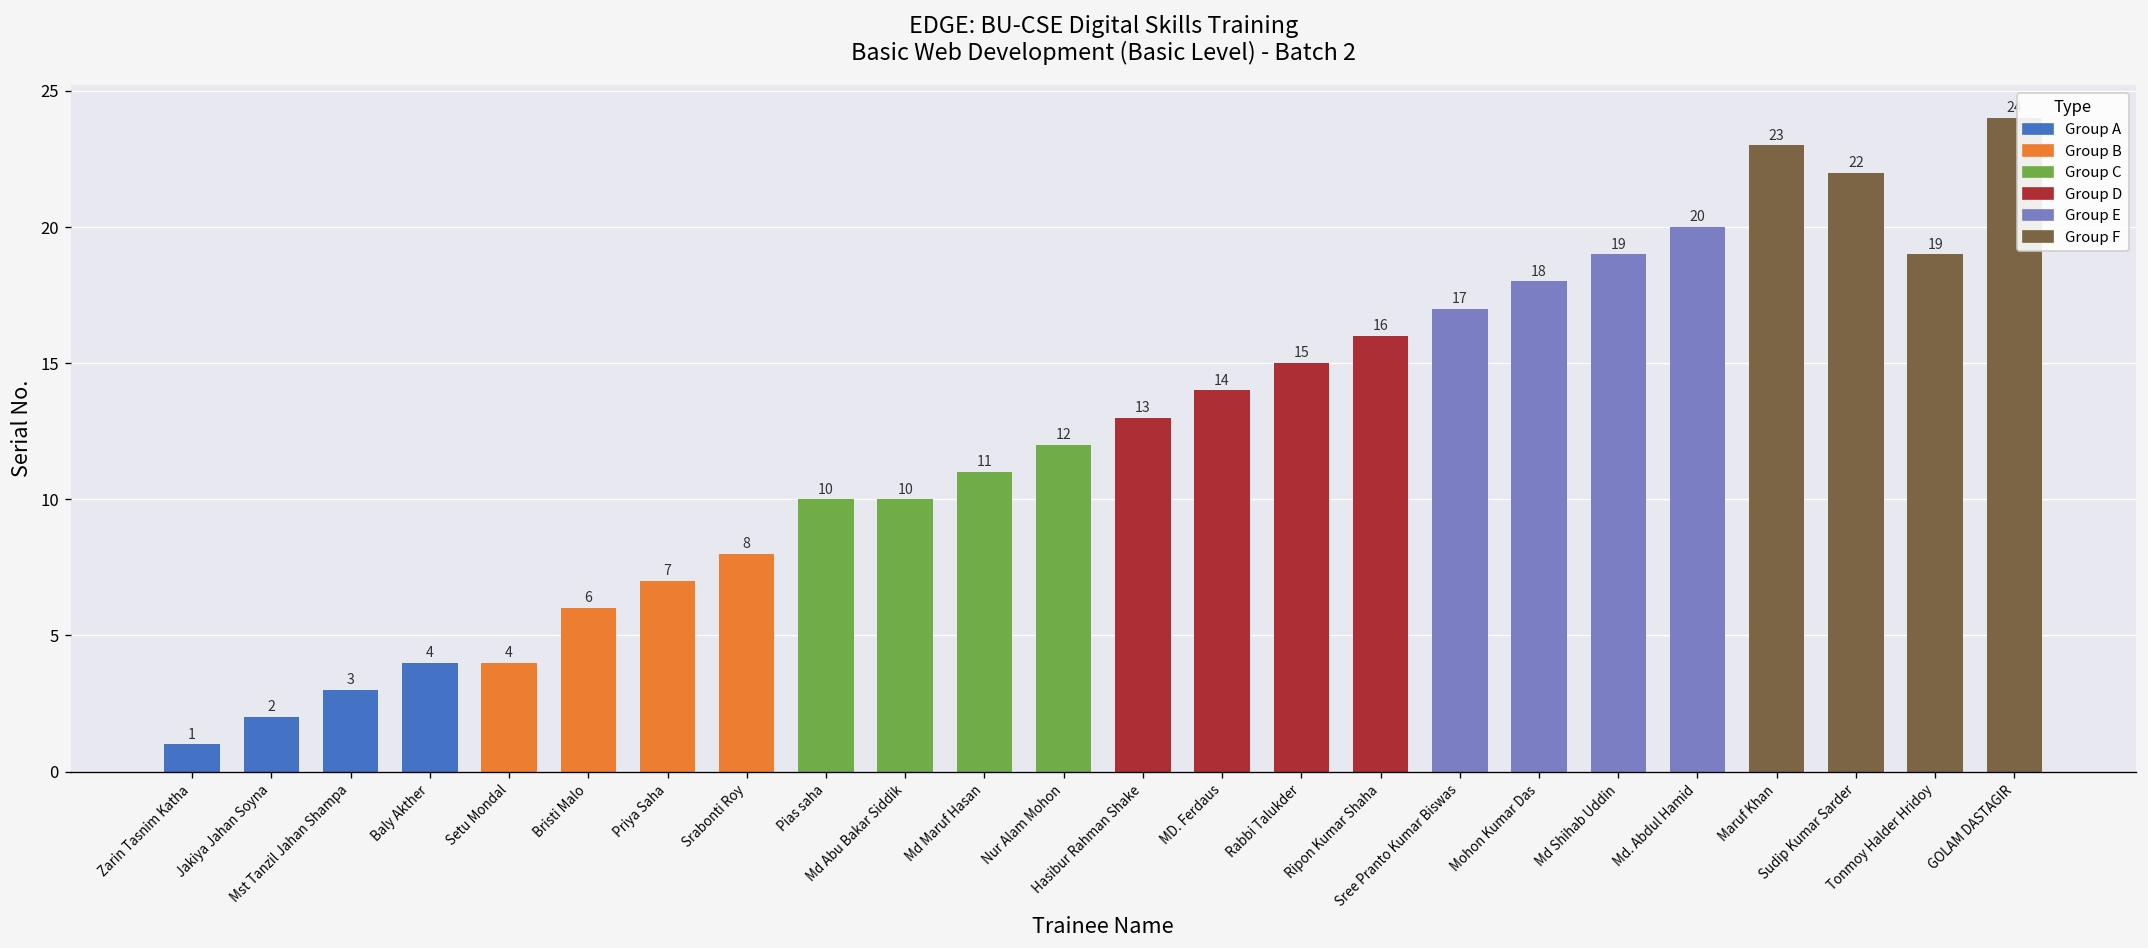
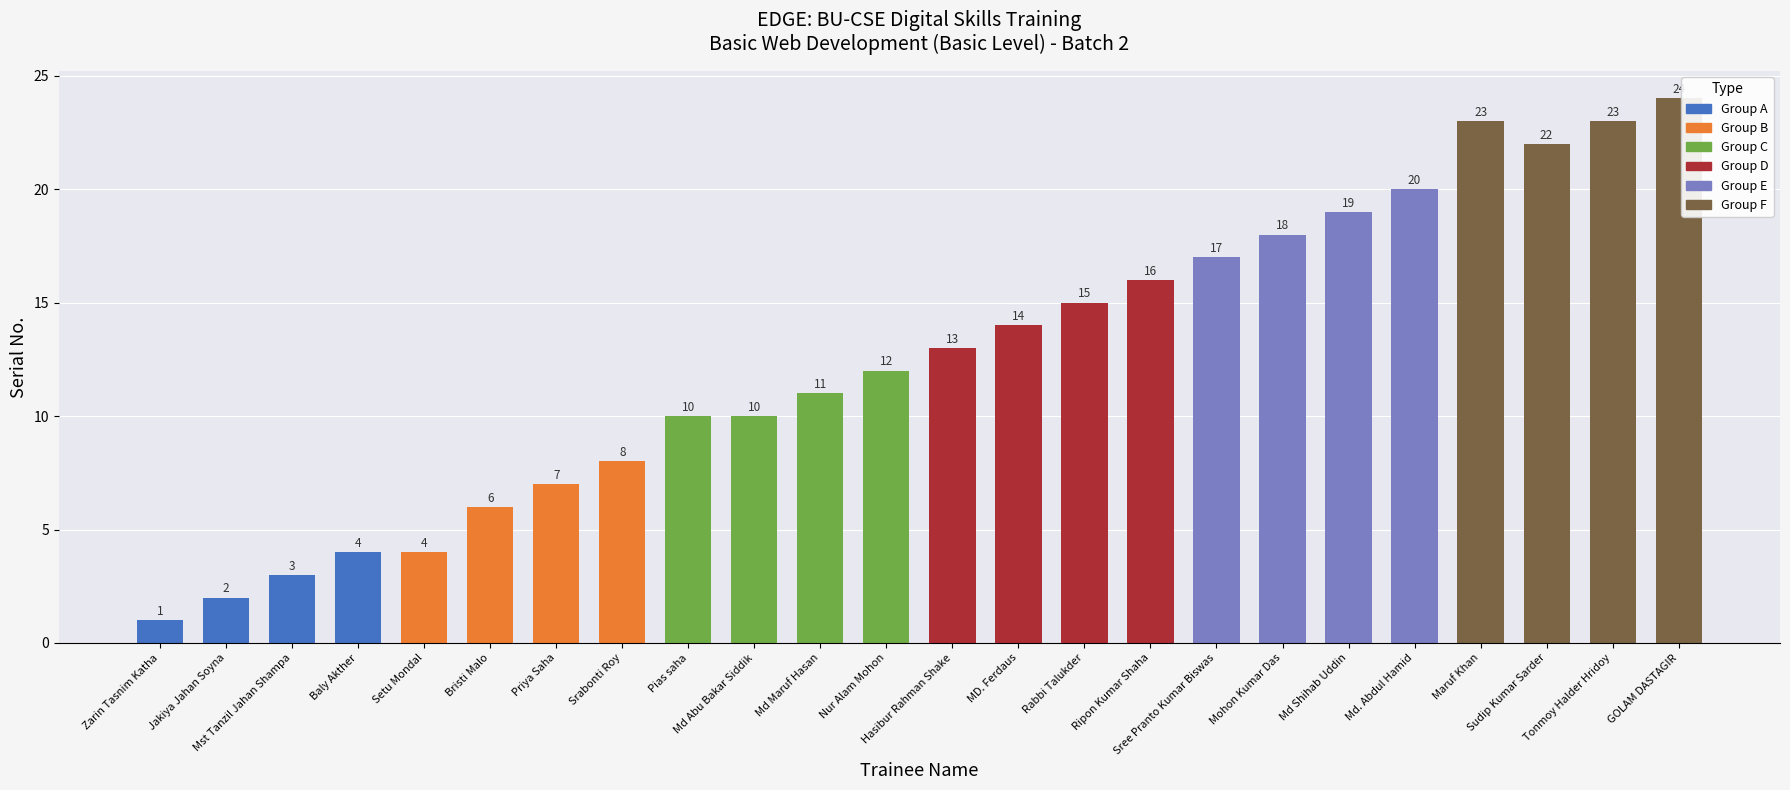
Tonmoy Halder Hridoy: 19 -> 23
